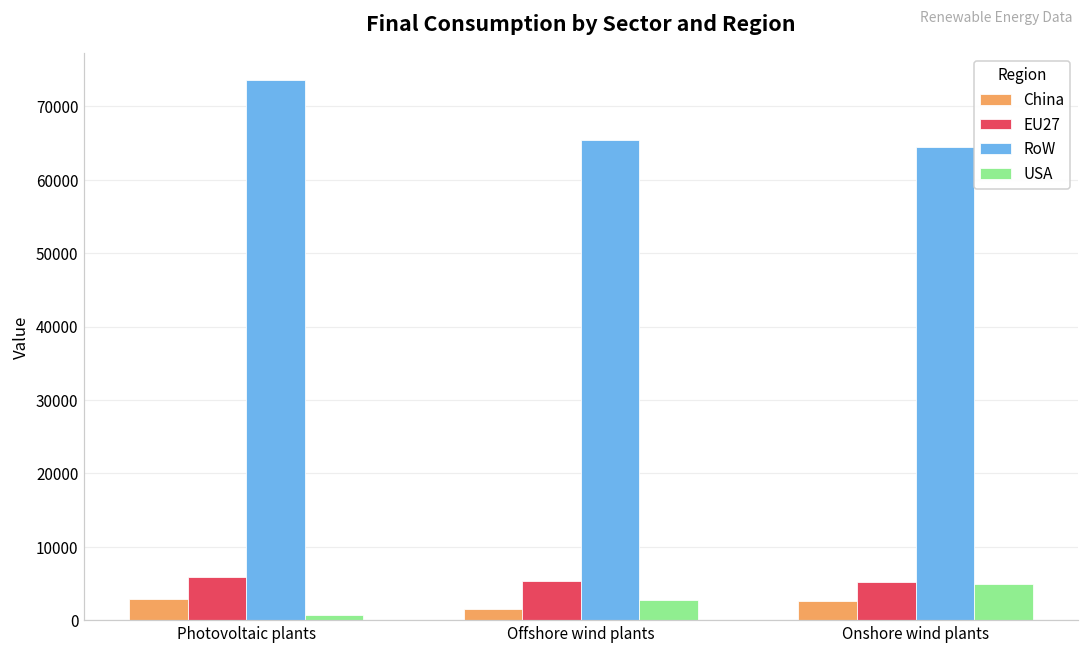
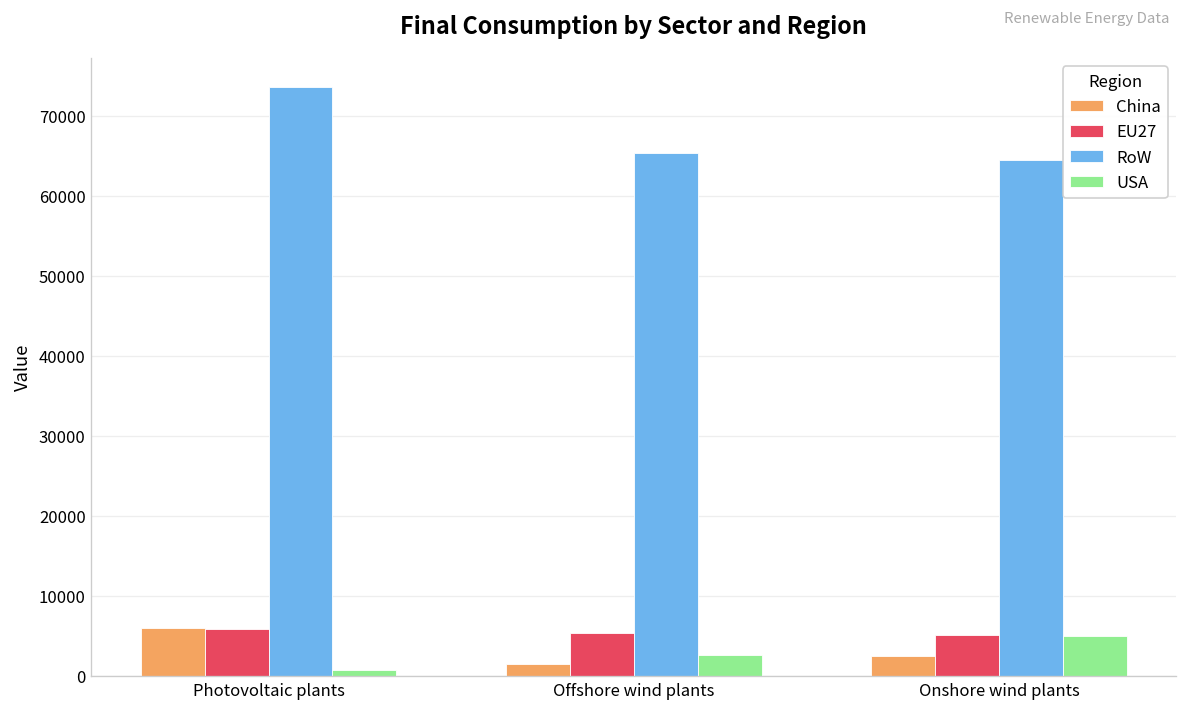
China, Photovoltaic plants: 3000 -> 6000
